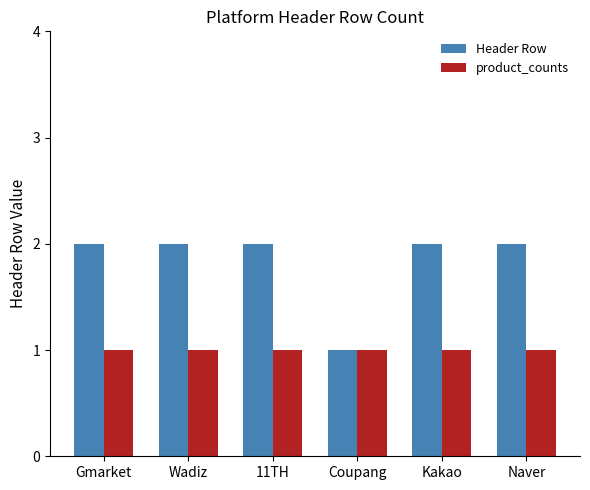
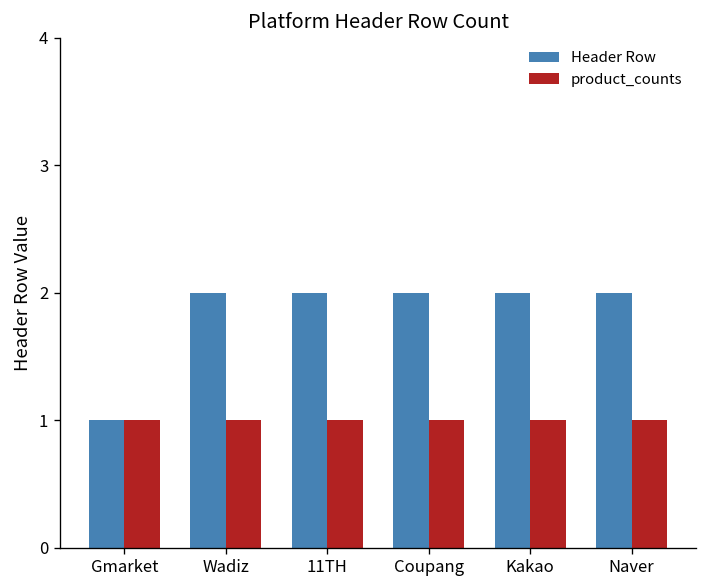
Header Row, Gmarket: 2 -> 1
Header Row, Coupang: 1 -> 2
